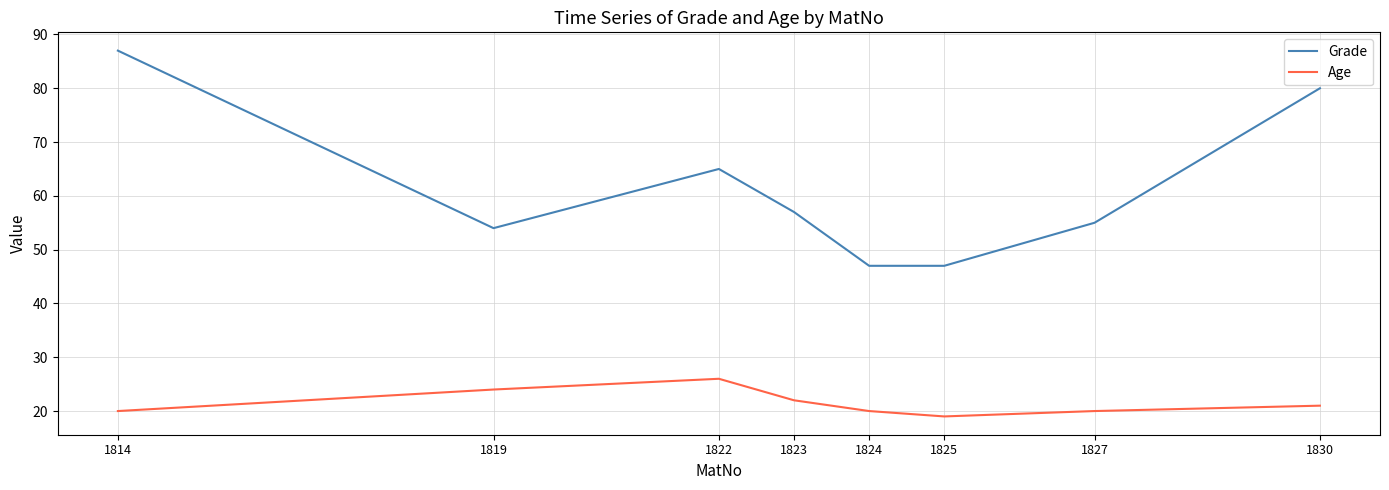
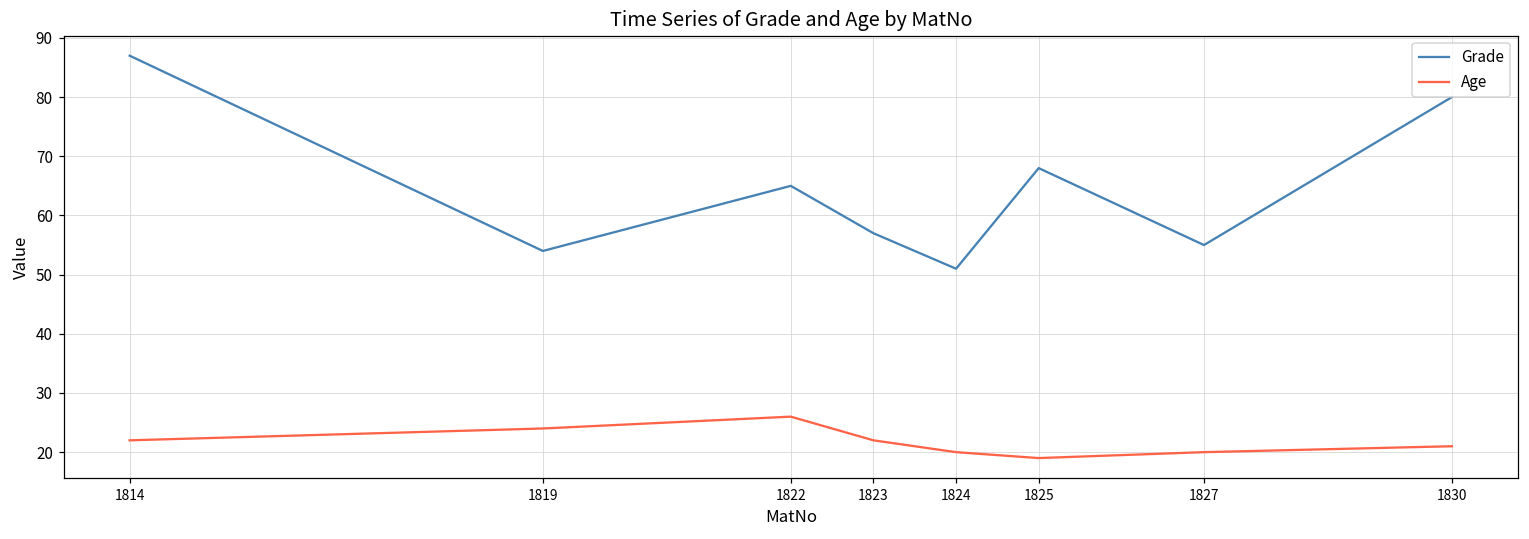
Age, 1814: 20 -> 22
Grade, 1824: 47 -> 51
Grade, 1825: 47 -> 68
